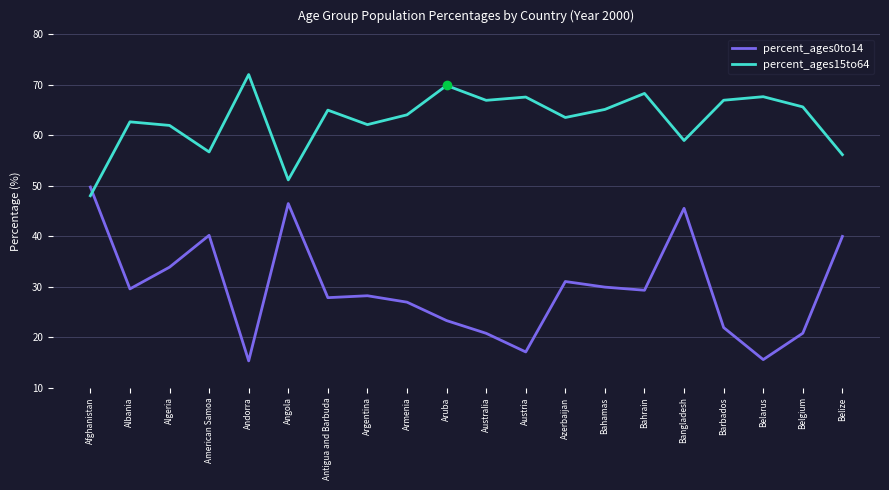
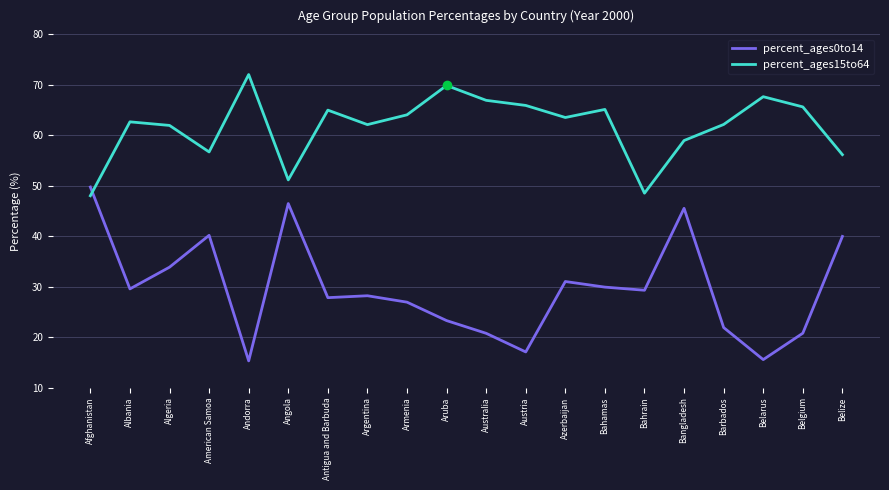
percent_ages15to64, Austria: 68 -> 66
percent_ages15to64, Bahrain: 68 -> 49
percent_ages15to64, Barbados: 67 -> 62
